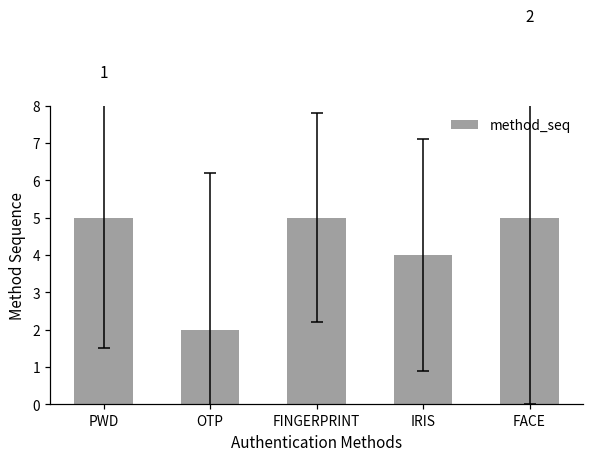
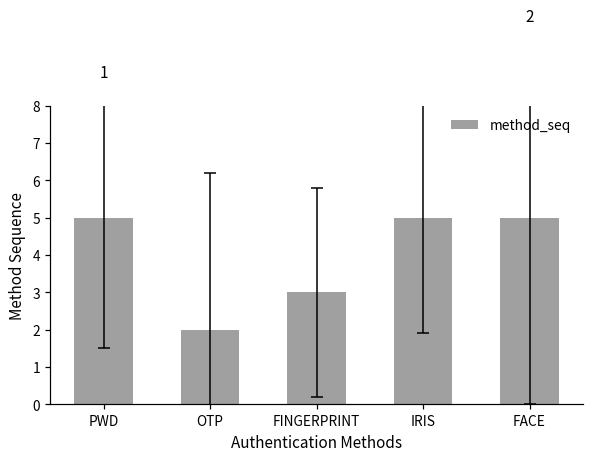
method_seq, FINGERPRINT: 5 -> 3
method_seq, IRIS: 4 -> 5
